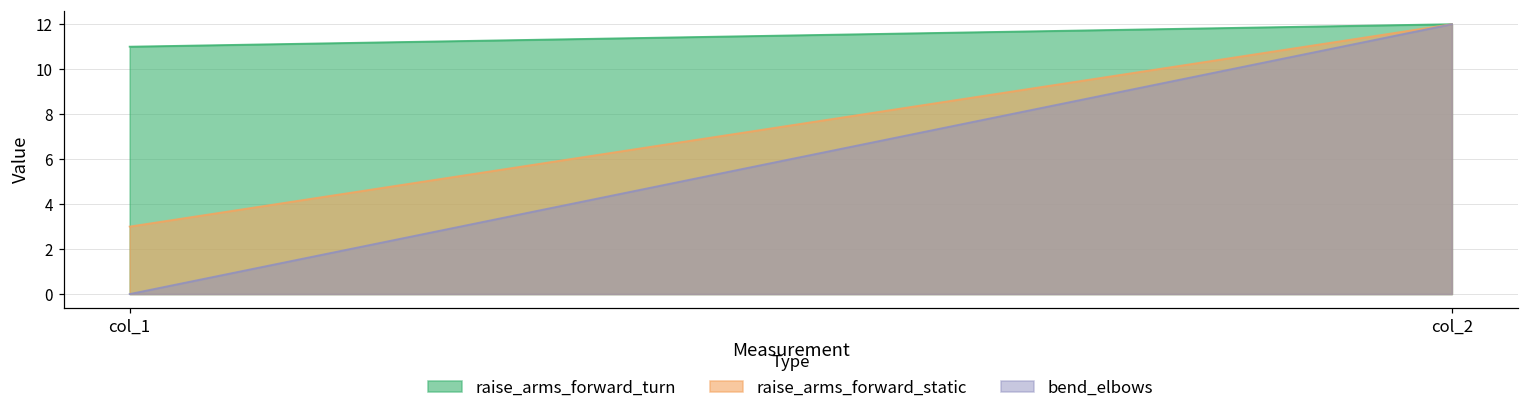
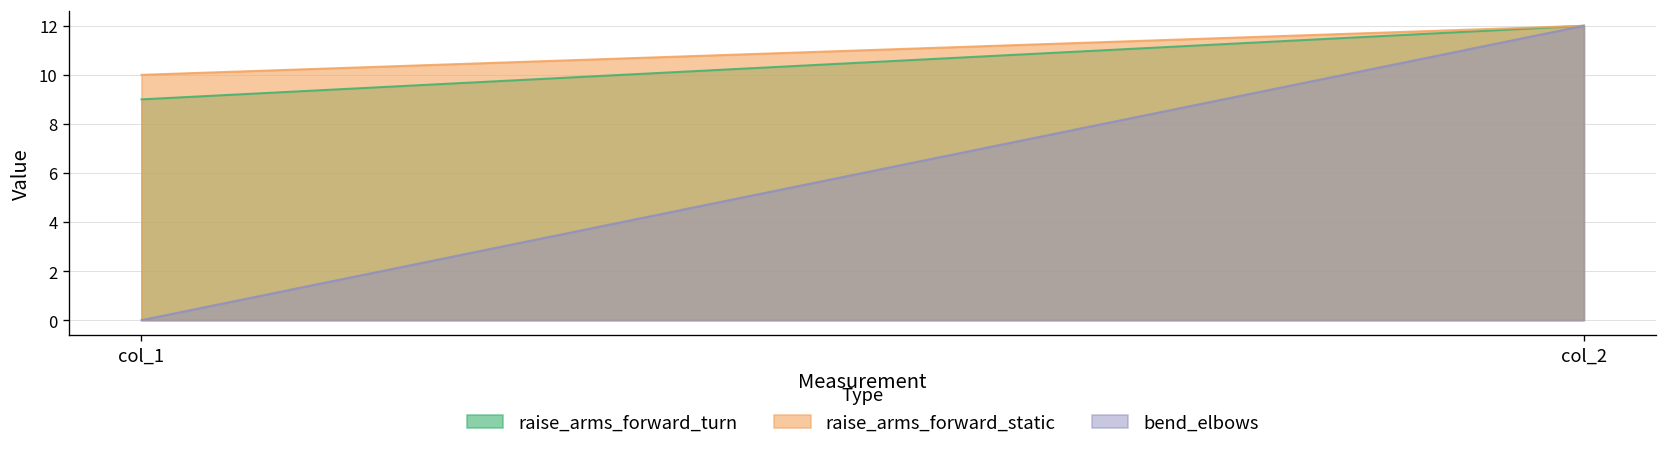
raise_arms_forward_turn, col_1: 11 -> 9
raise_arms_forward_static, col_1: 3 -> 10
